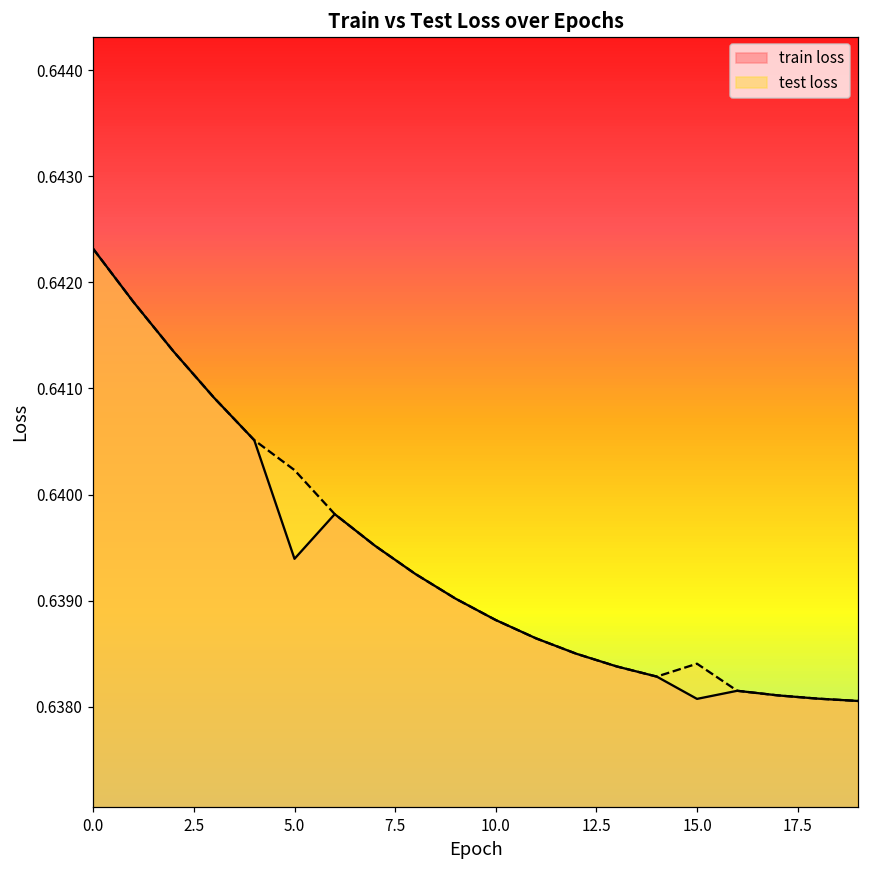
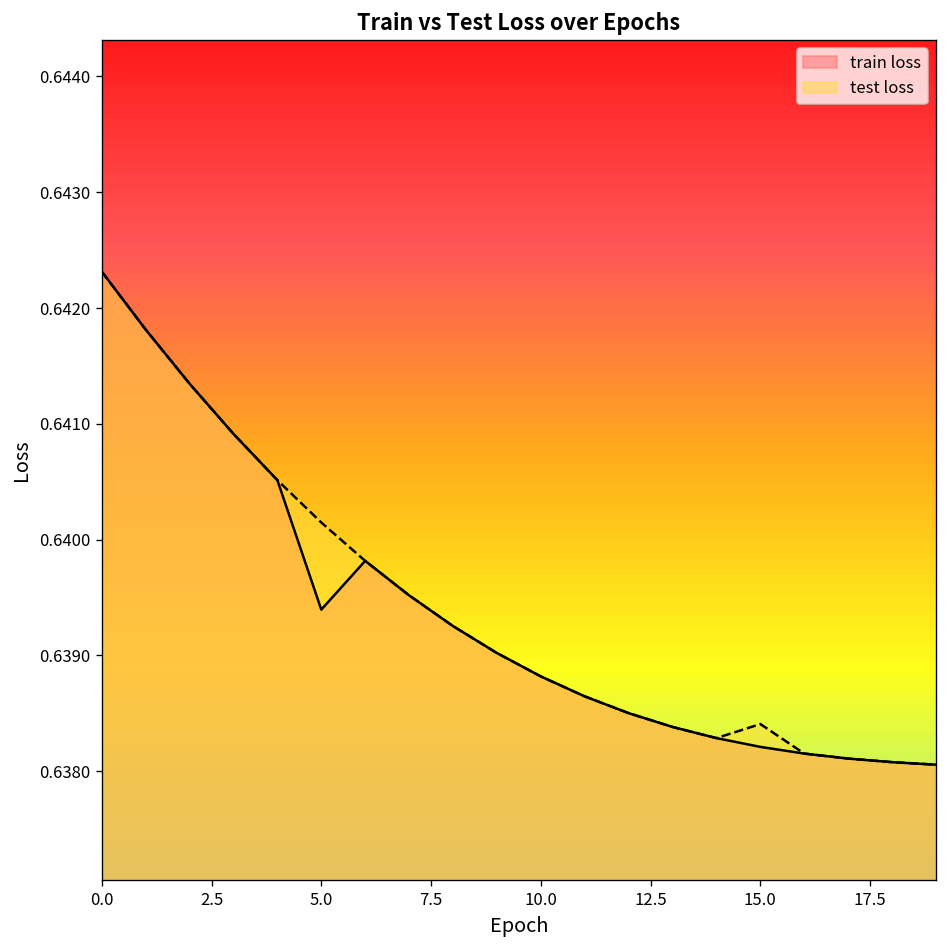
test loss, 5.0: 0.6402 -> 0.6401
train loss, 15.0: 0.6381 -> 0.6382
